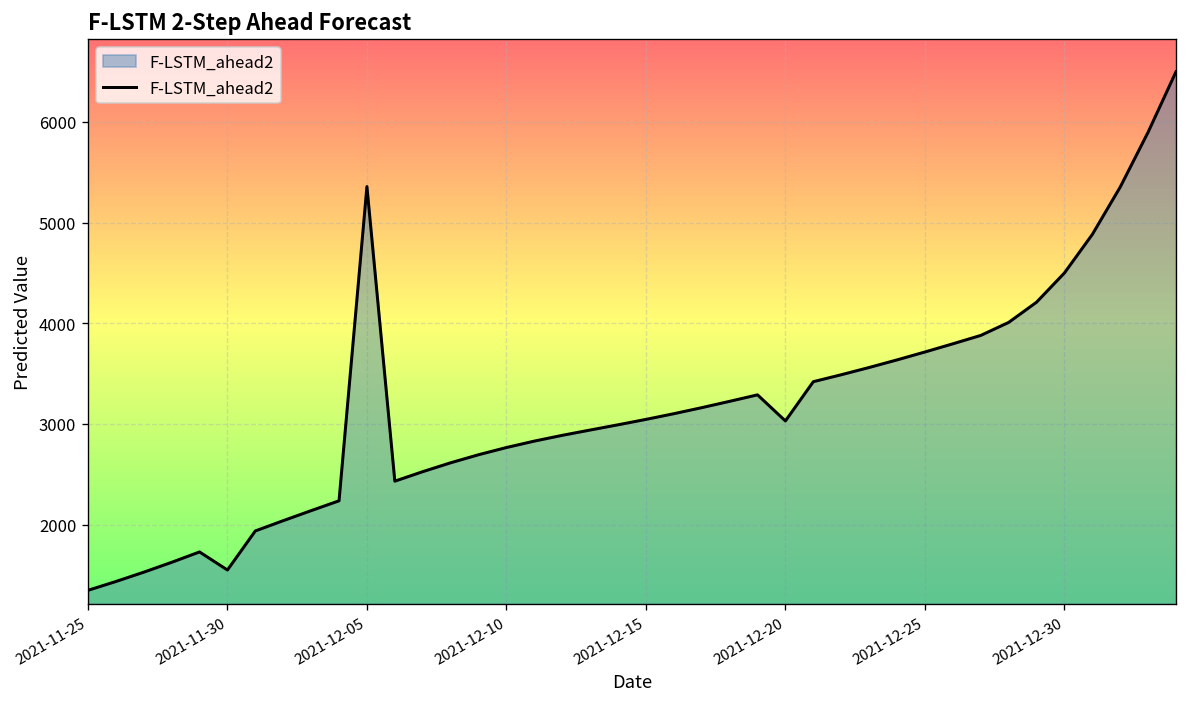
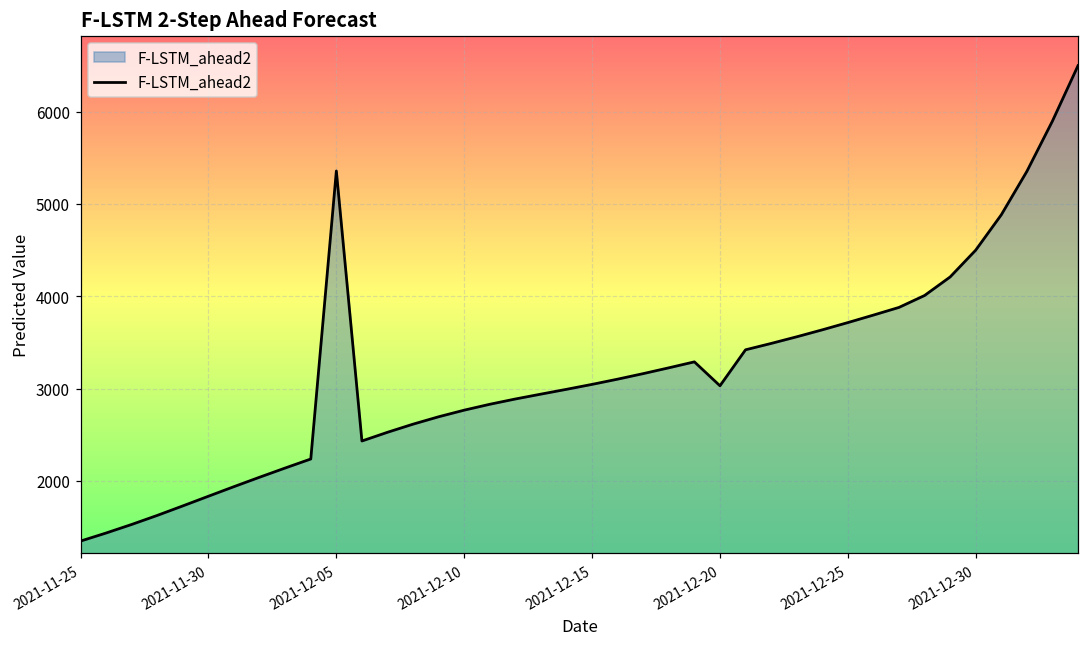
2021-11-30: 1500 -> 1800
